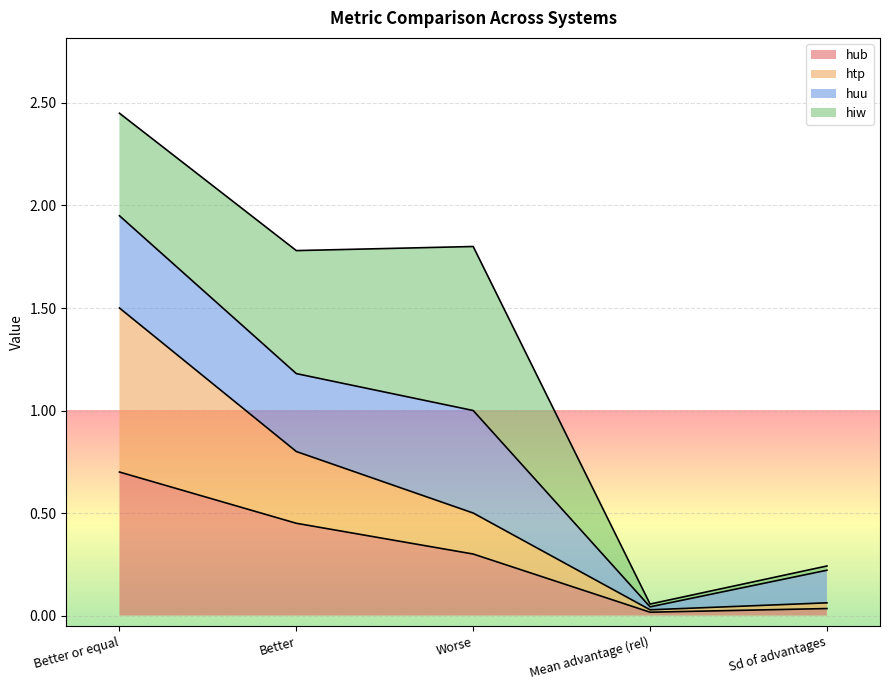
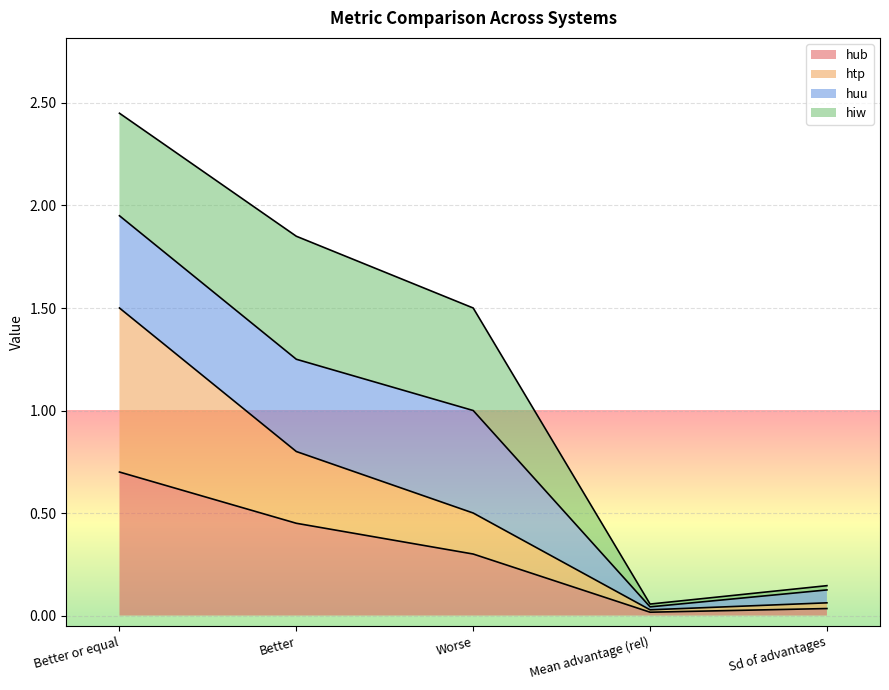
huu, Better: 0.38 -> 0.45
hiw, Worse: 0.8 -> 0.5
huu, Sd of advantages: 0.16 -> 0.06
